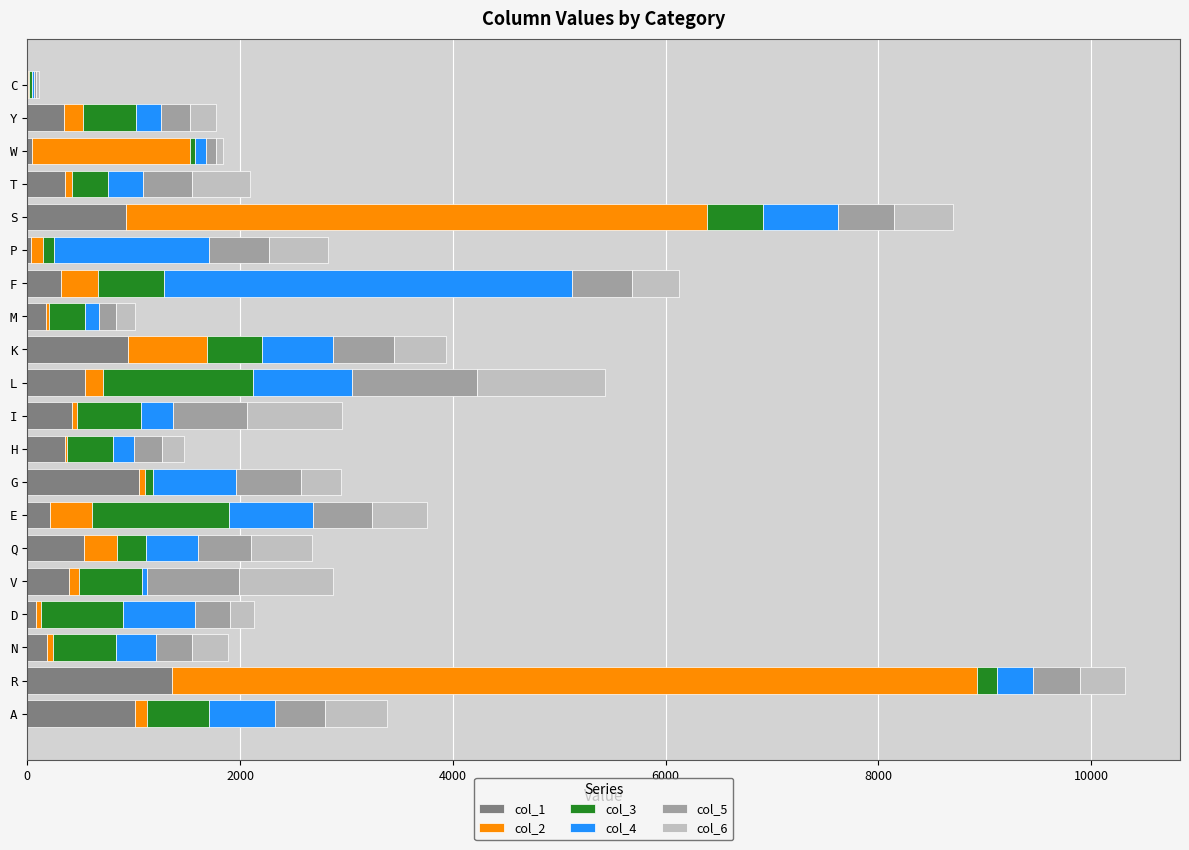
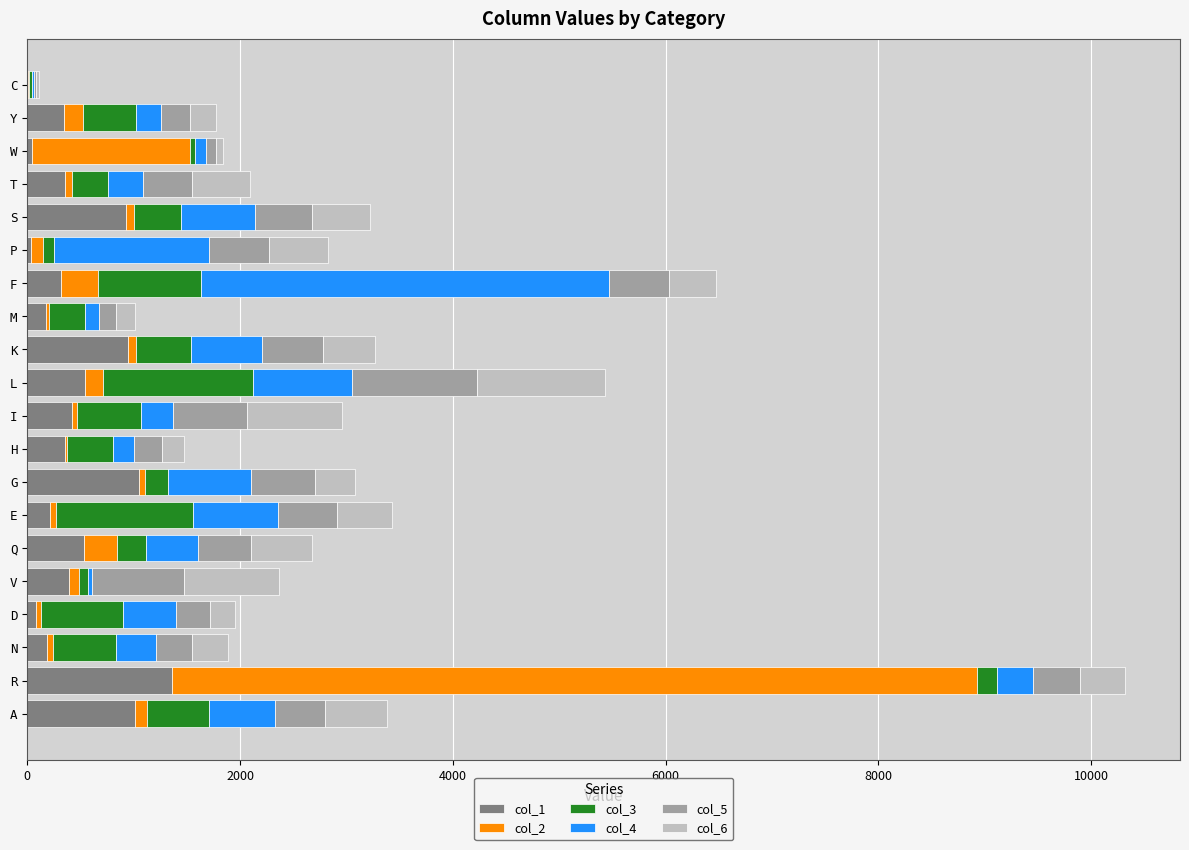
col_2, S: 5460 -> 70
col_3, S: 530 -> 440
col_3, F: 620 -> 970
col_2, K: 730 -> 70
col_3, G: 80 -> 210
col_2, E: 390 -> 60
col_3, V: 590 -> 80
col_4, D: 680 -> 490
